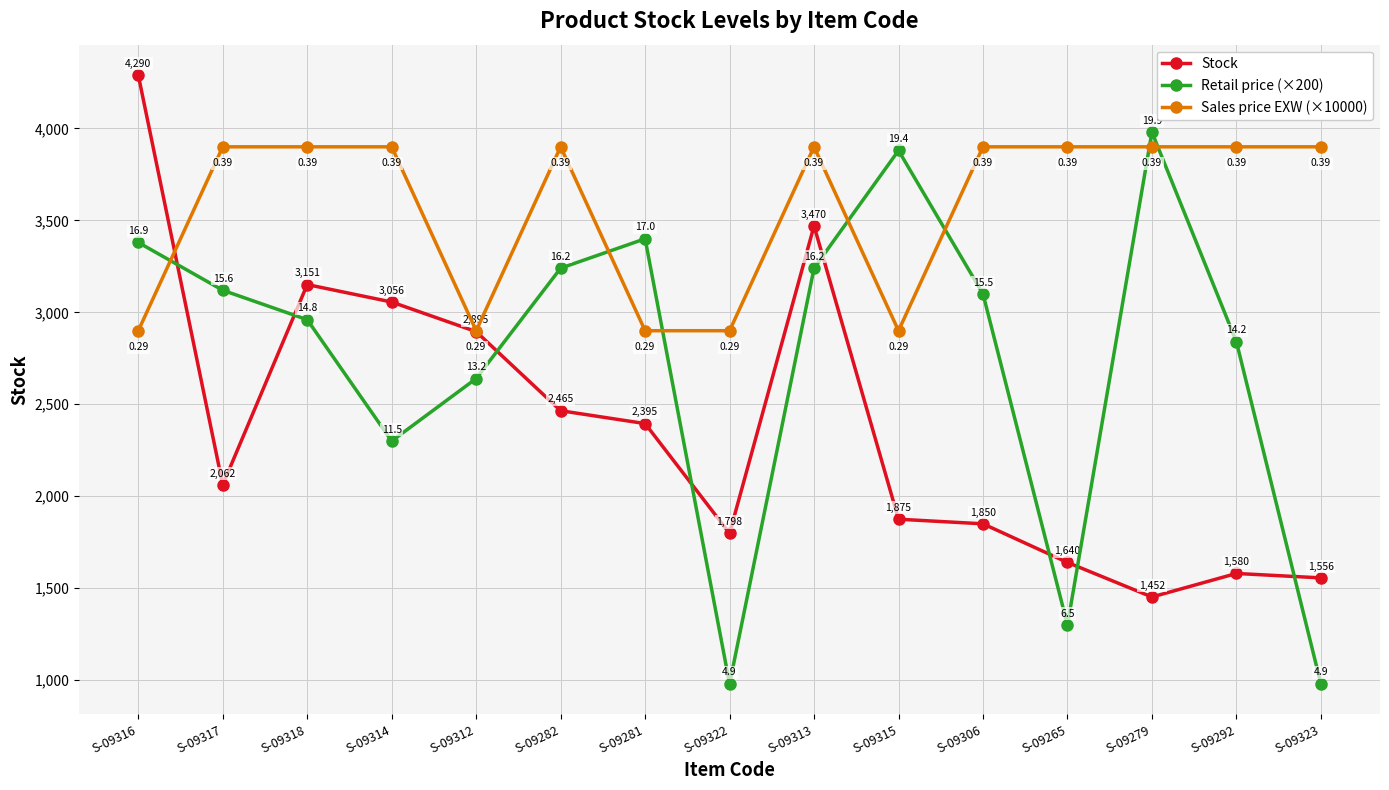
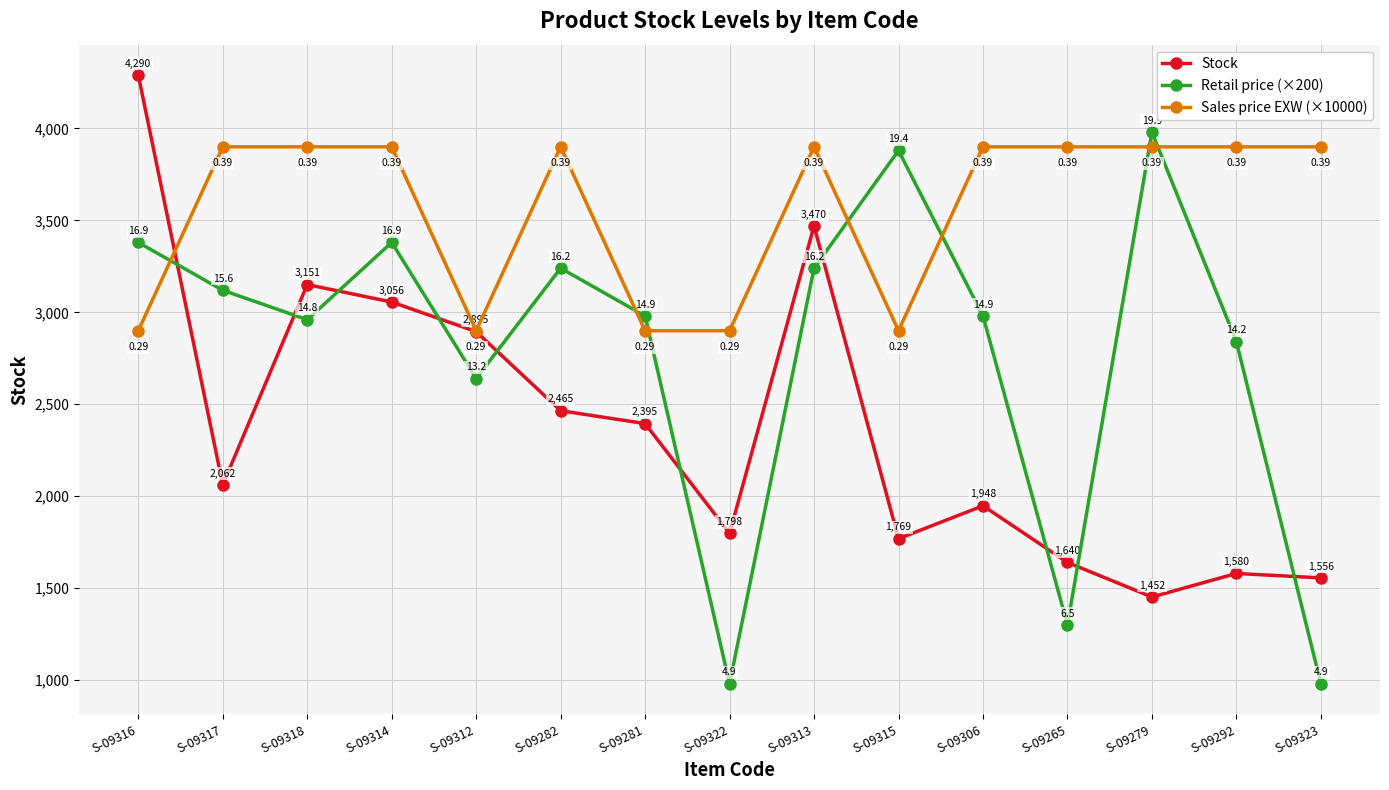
Retail price (×200), S-09314: 11.5 -> 16.9
Retail price (×200), S-09281: 17.0 -> 14.9
Stock, S-09315: 1,875 -> 1,769
Stock, S-09306: 1,850 -> 1,948
Retail price (×200), S-09306: 15.5 -> 14.9
